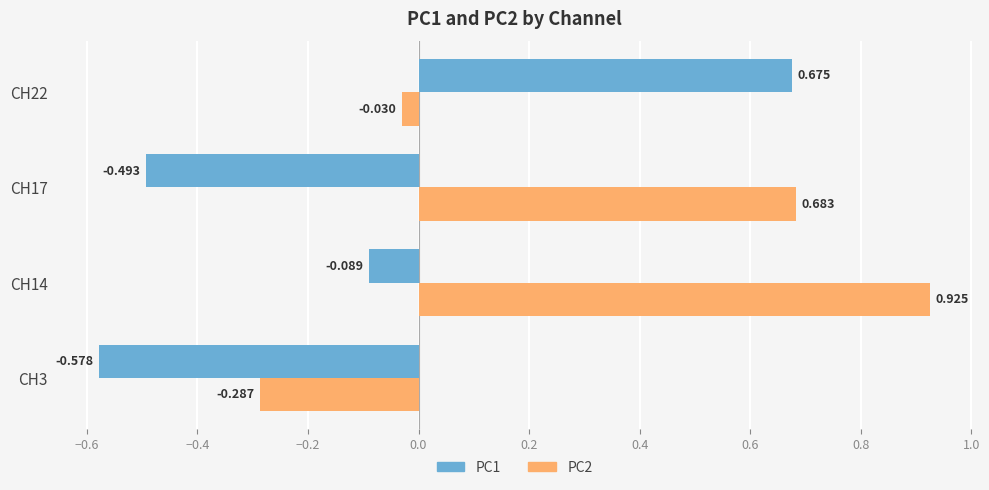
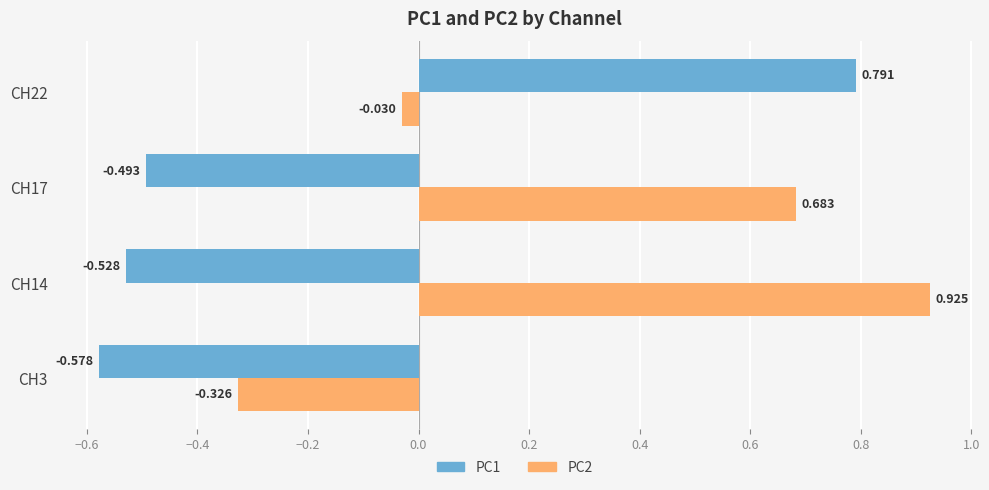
PC1, CH22: 0.675 -> 0.791
PC1, CH14: -0.089 -> -0.528
PC2, CH3: -0.287 -> -0.326
